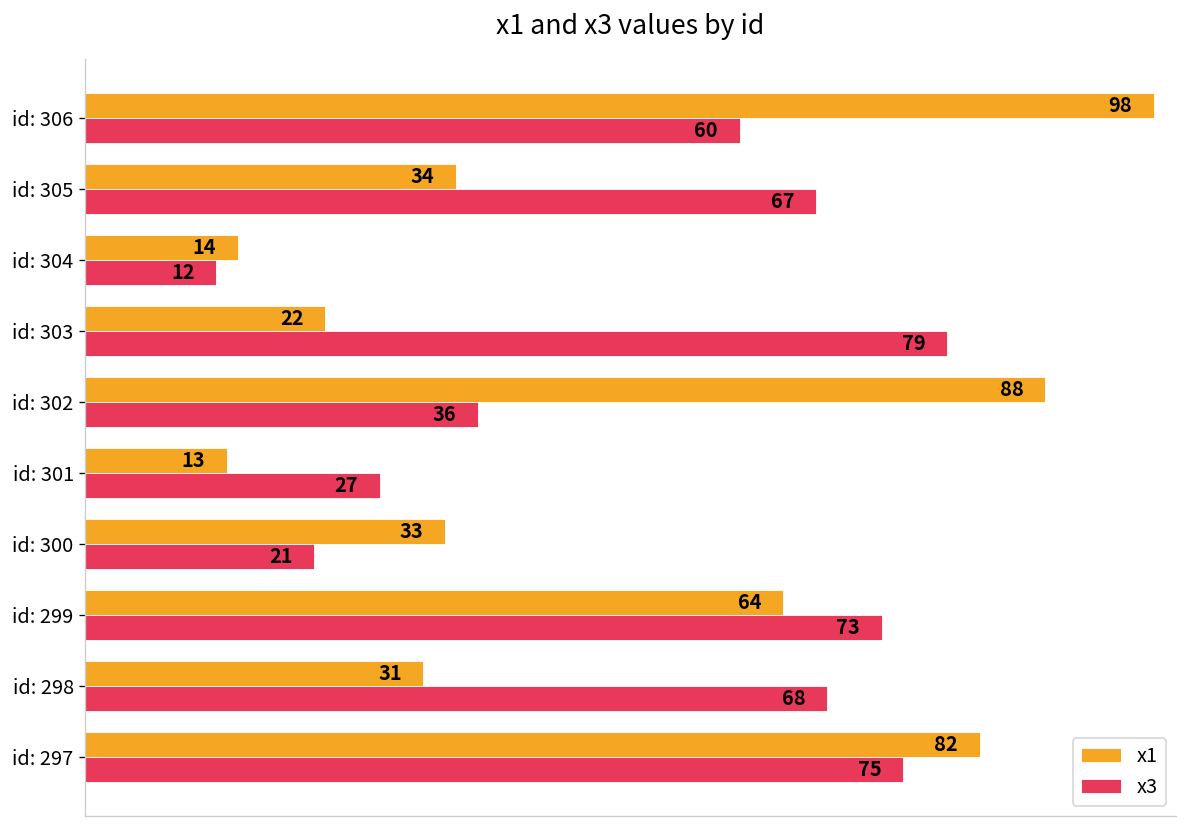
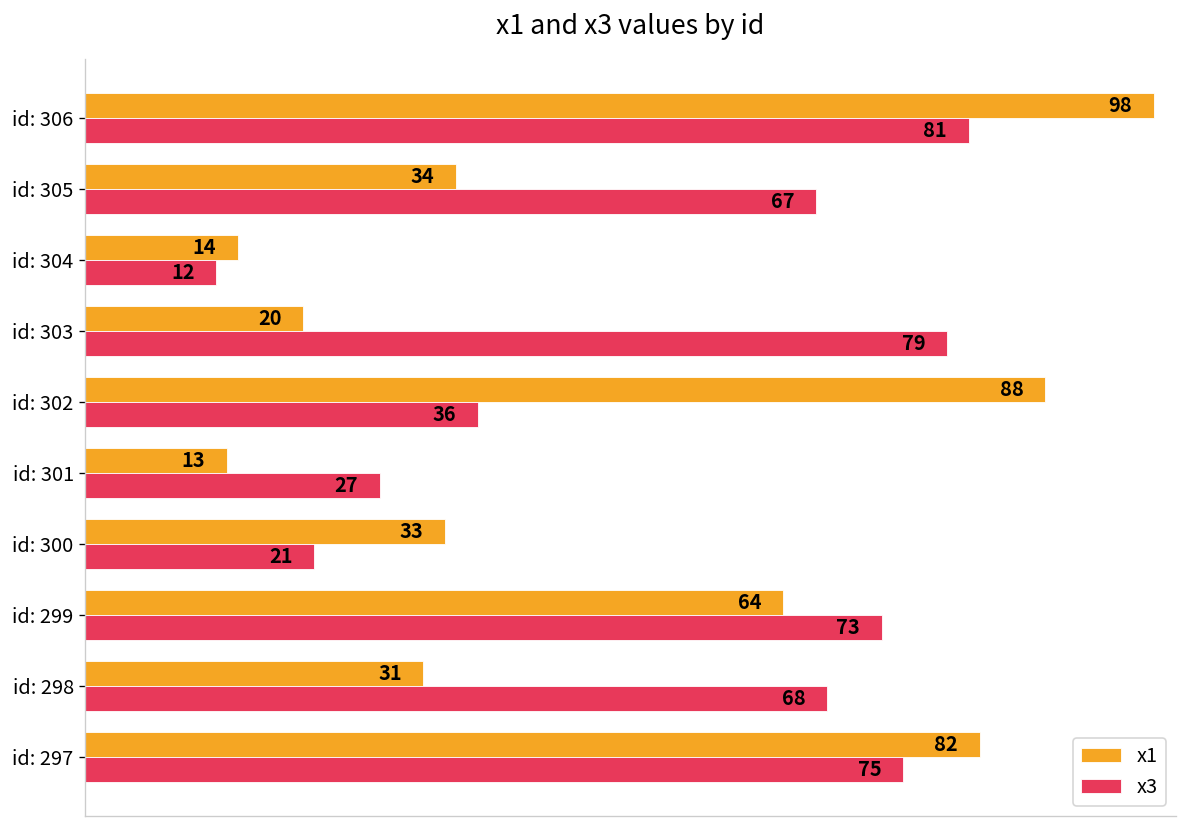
x3, id: 306: 60 -> 81
x1, id: 303: 22 -> 20
